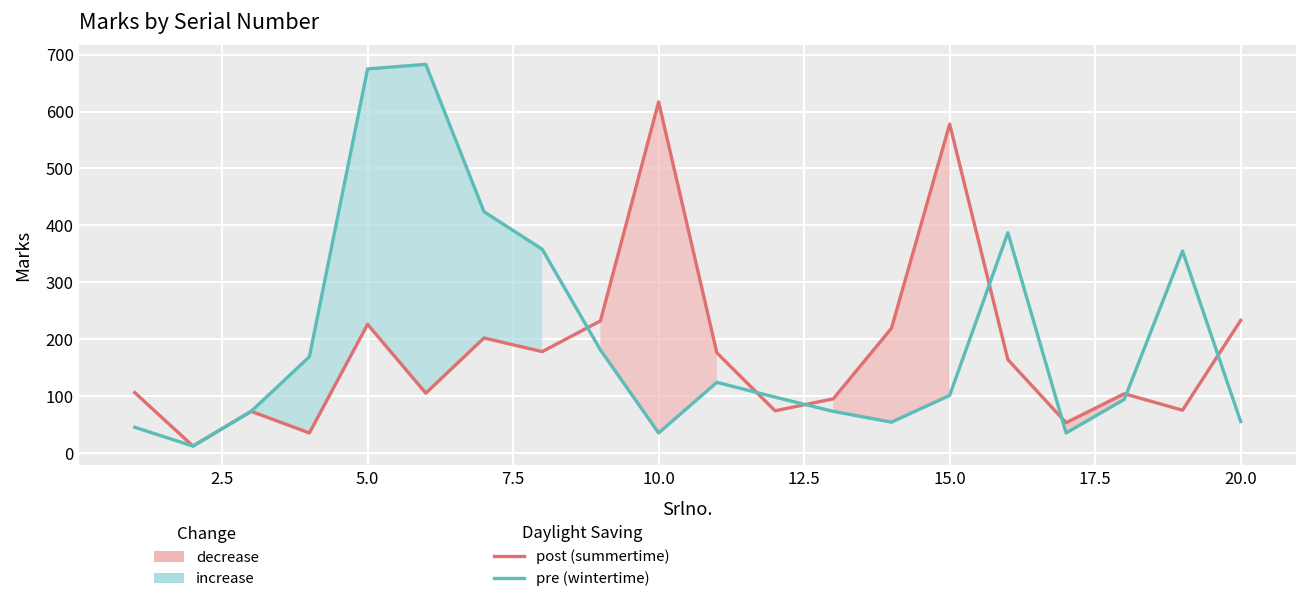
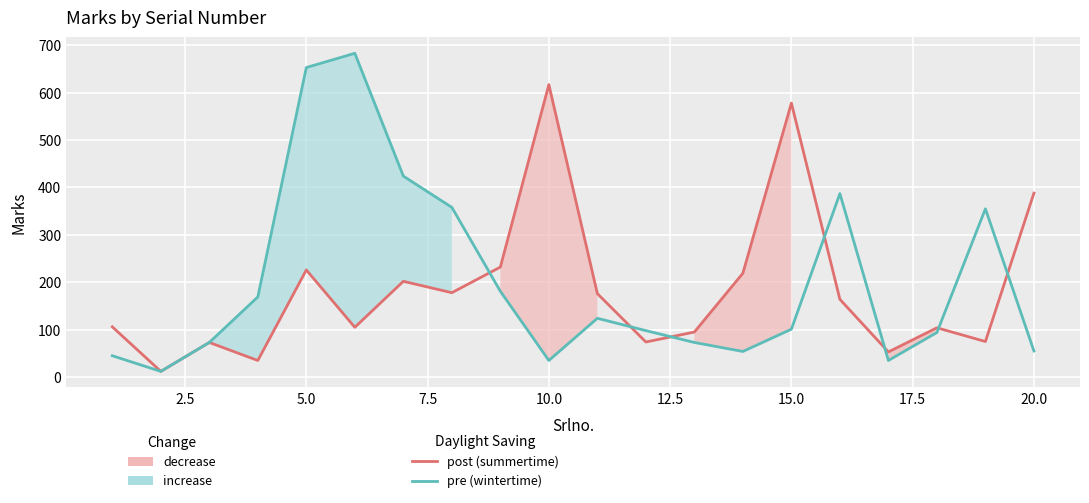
pre (wintertime), 5.0: 680 -> 650
post (summertime), 20.0: 230 -> 390
